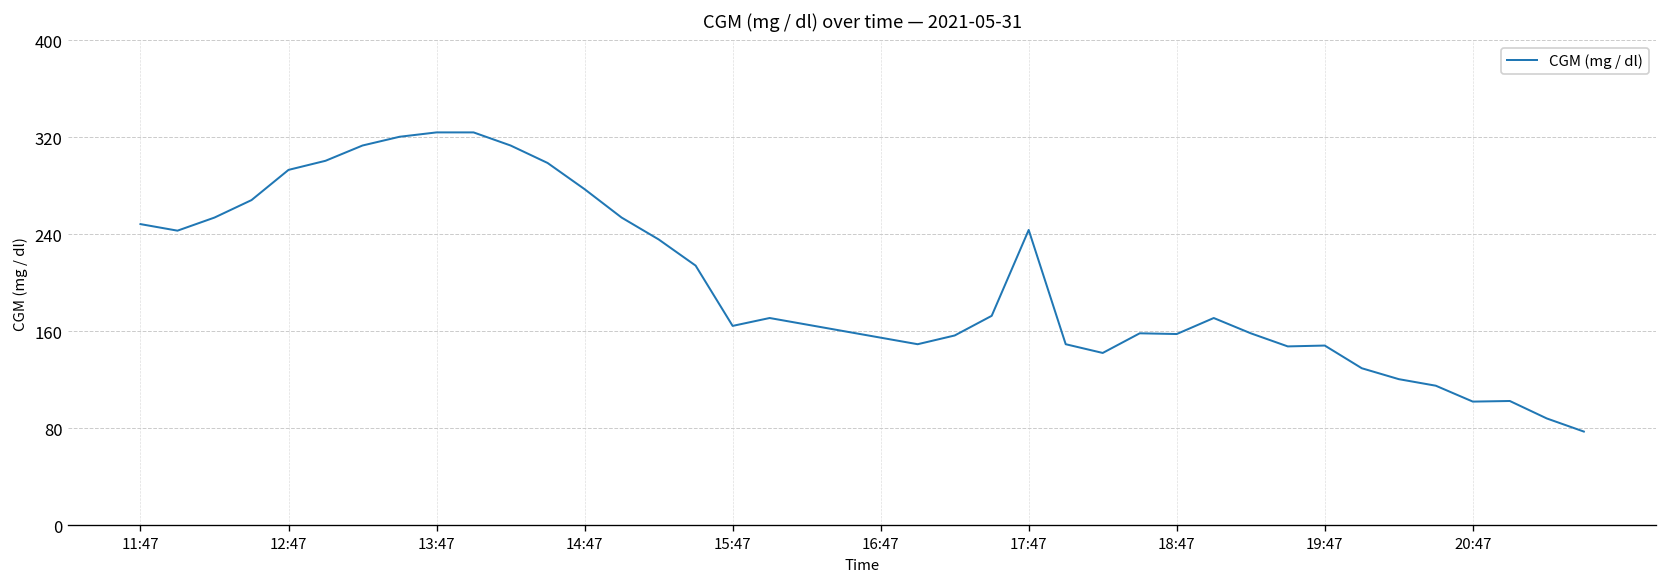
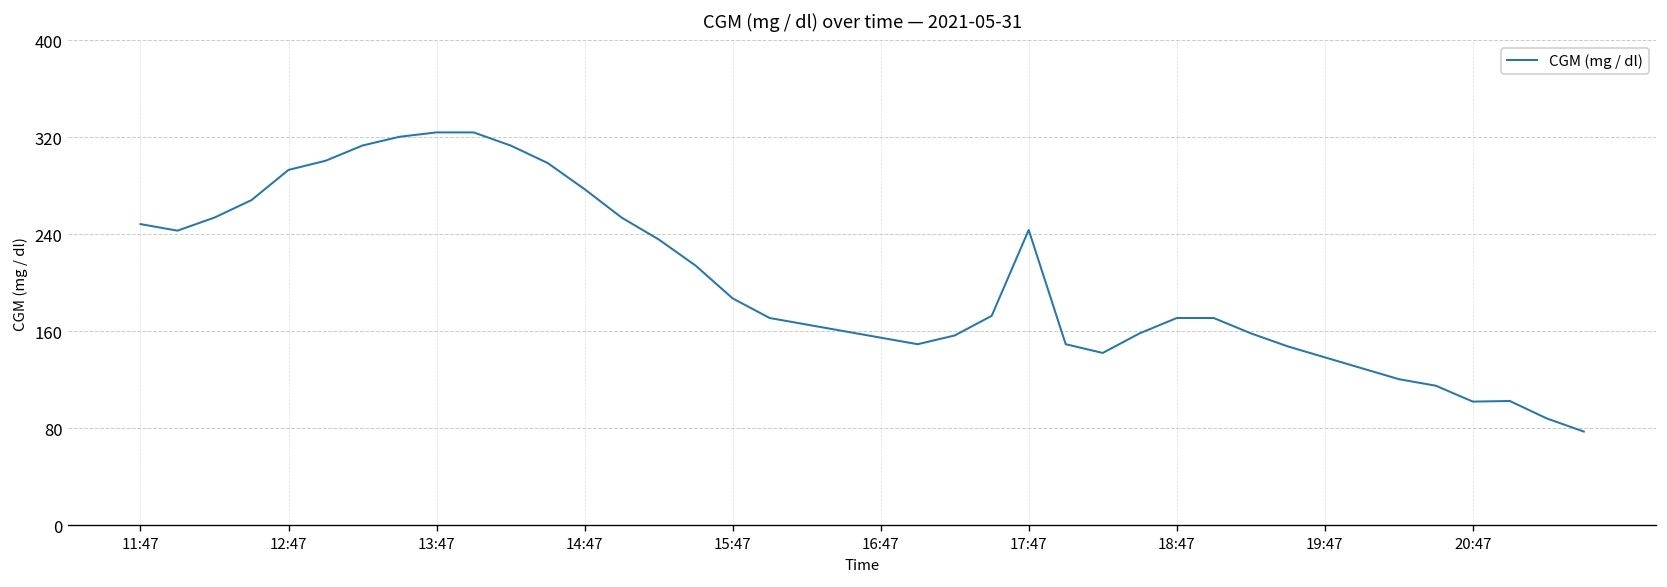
15:47: 165 -> 187
18:47: 158 -> 171
19:47: 148 -> 139
